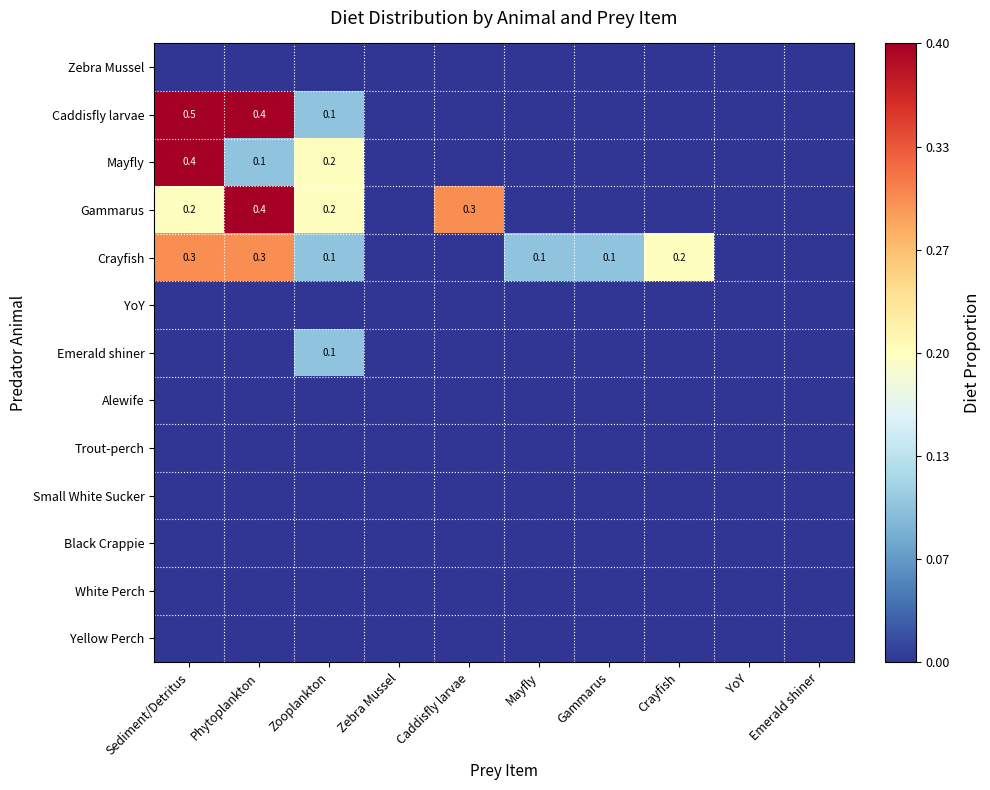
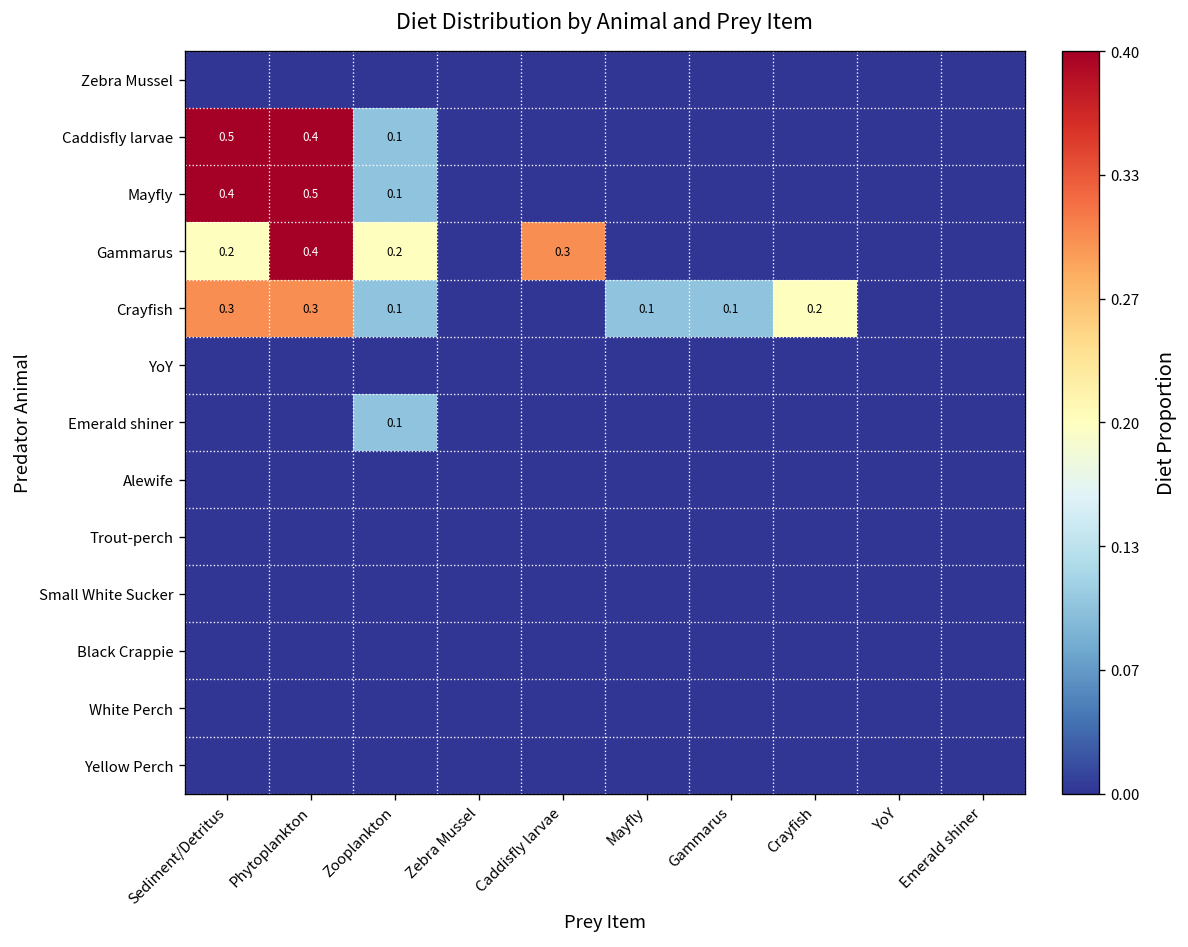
Mayfly, Phytoplankton: 0.1 -> 0.5
Mayfly, Zooplankton: 0.2 -> 0.1
